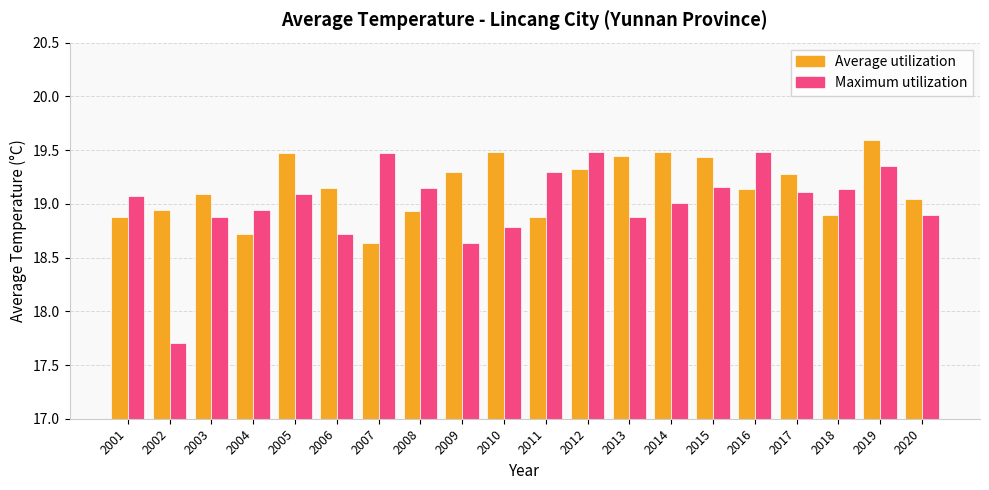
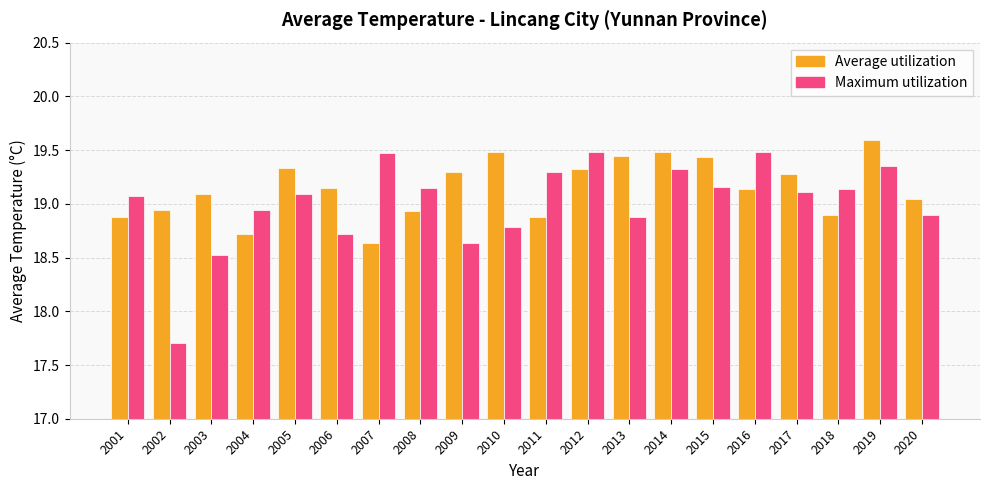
Maximum utilization, 2003: 18.87 -> 18.52
Average utilization, 2005: 19.47 -> 19.33
Maximum utilization, 2014: 19.00 -> 19.33
